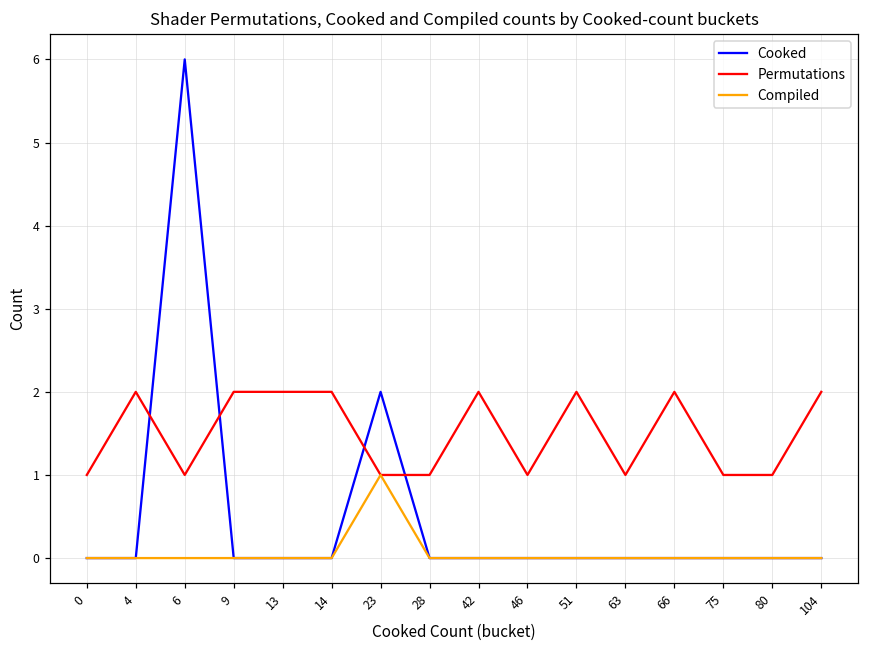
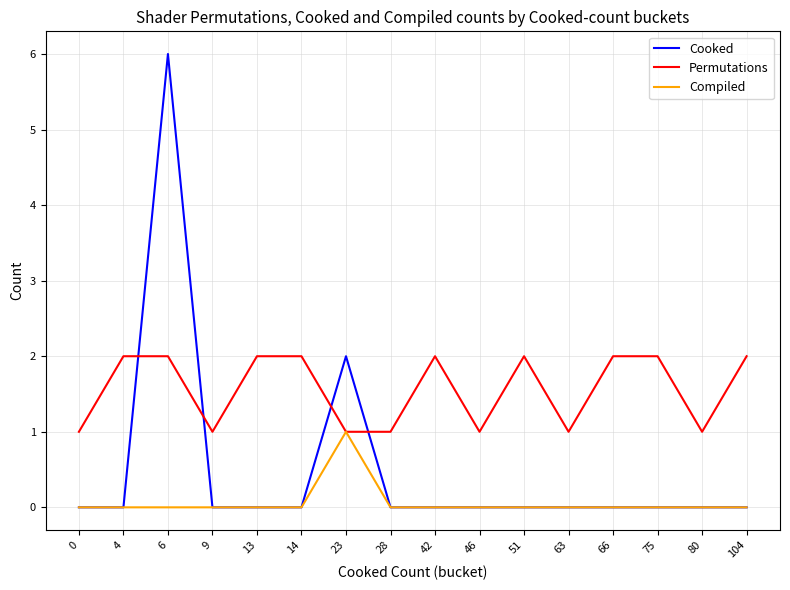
Permutations, 6: 1 -> 2
Permutations, 9: 2 -> 1
Permutations, 75: 1 -> 2
